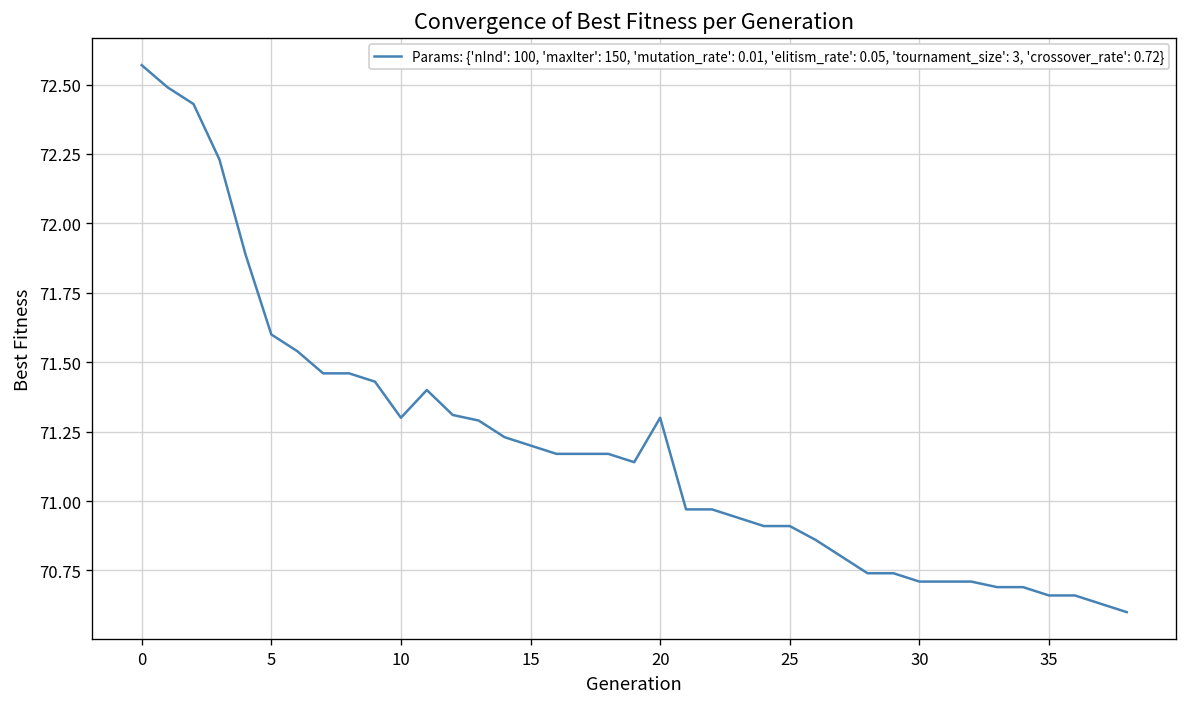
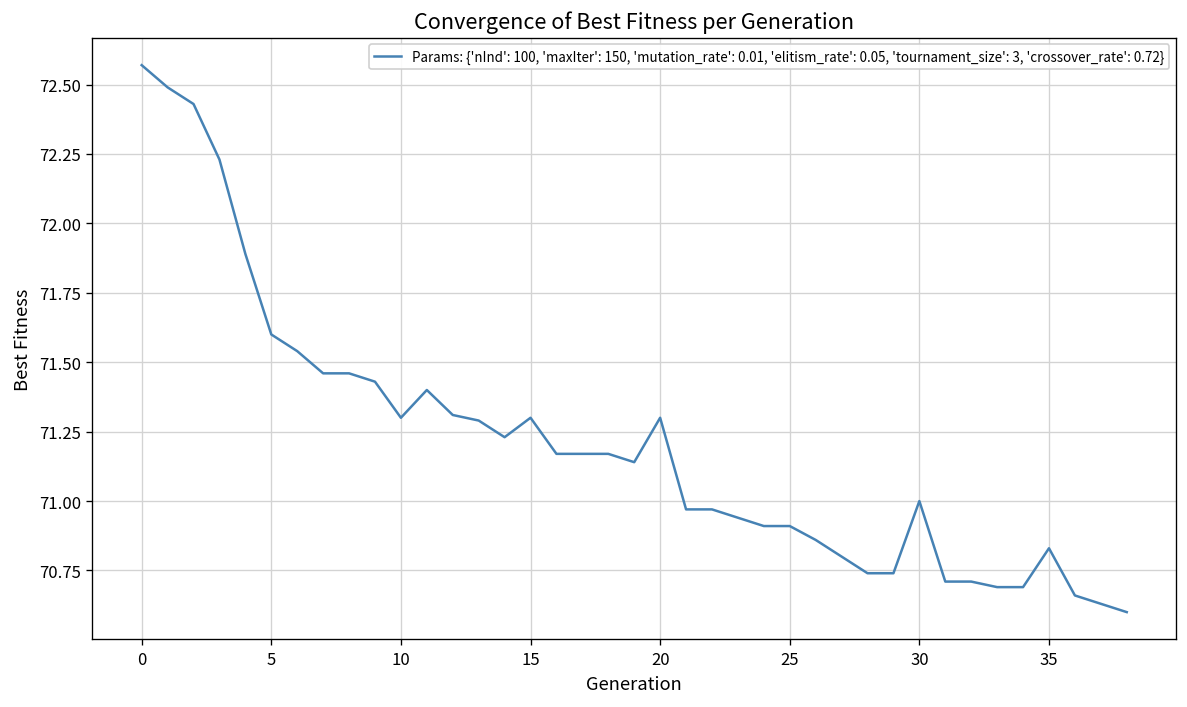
15: 71.2 -> 71.3
30: 70.71 -> 71.00
35: 70.66 -> 70.83
